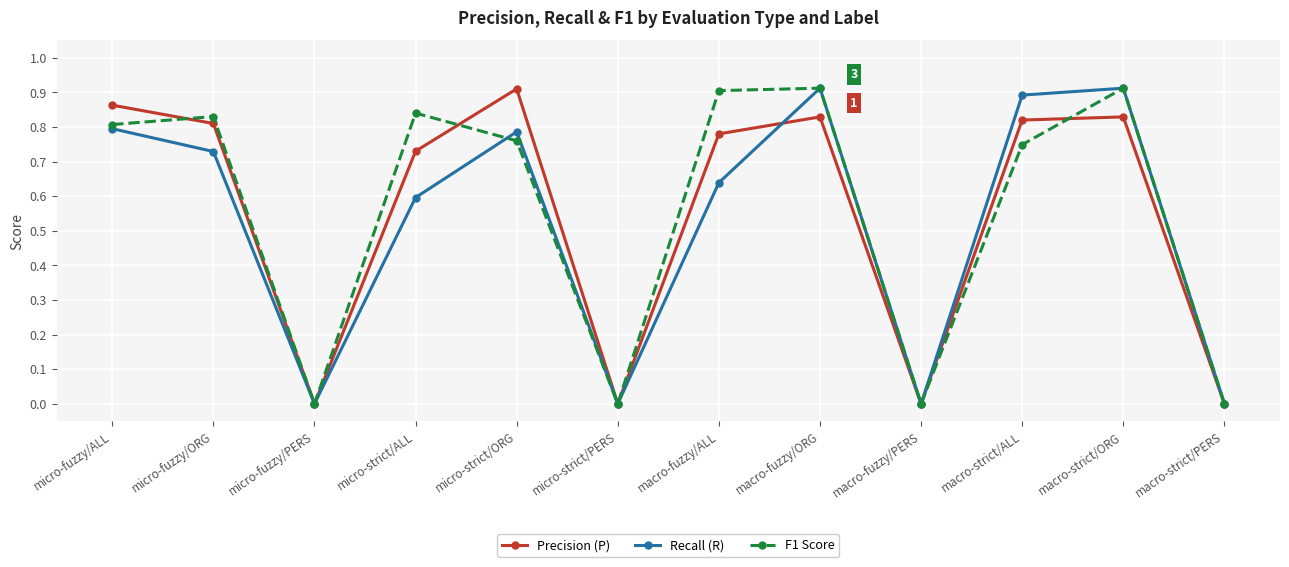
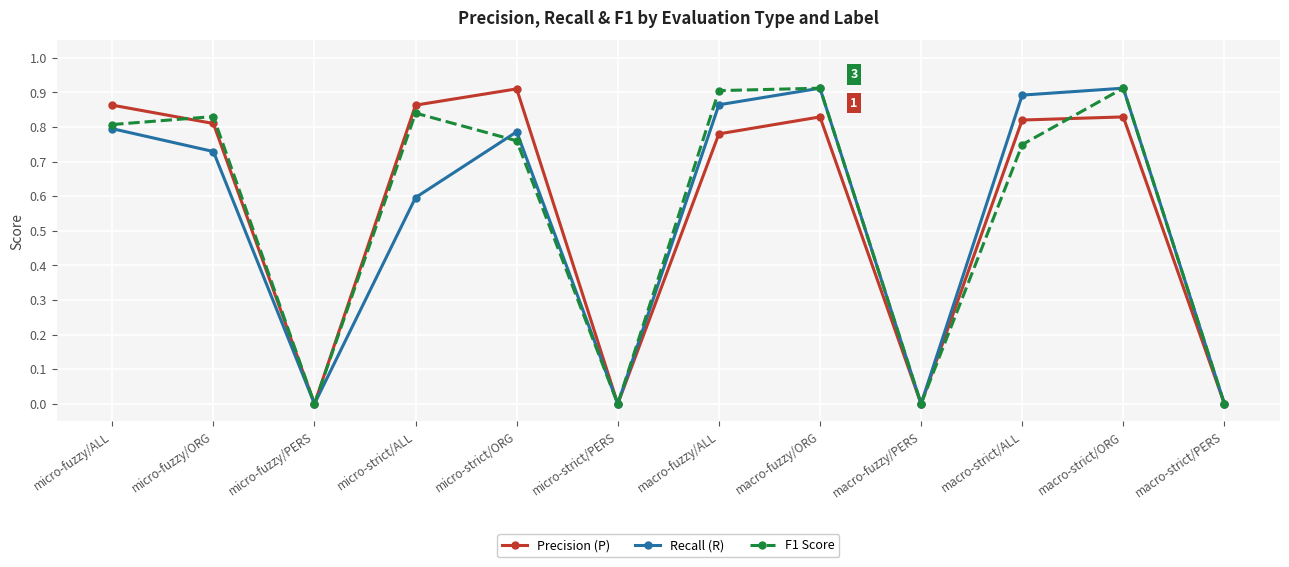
Precision (P), micro-strict/ALL: 0.73 -> 0.86
Recall (R), macro-fuzzy/ALL: 0.64 -> 0.86
